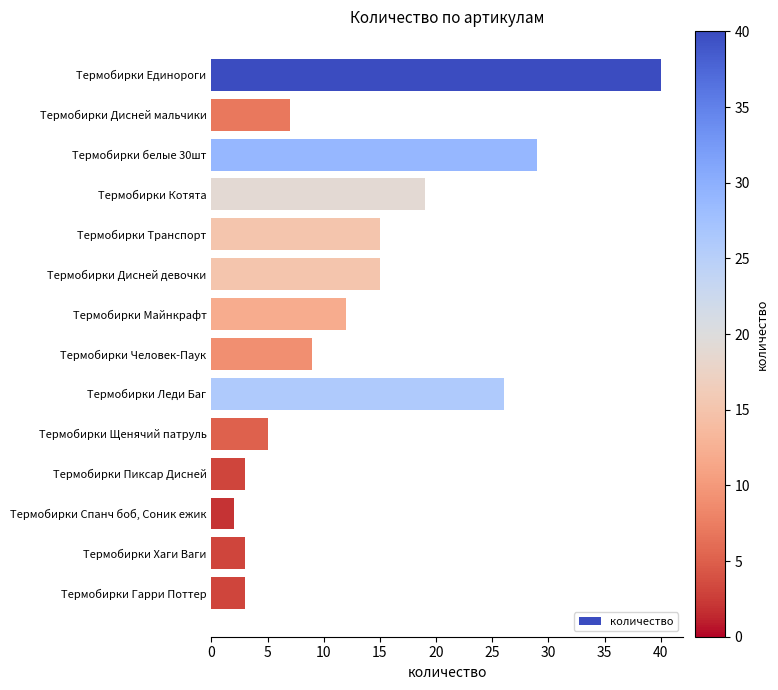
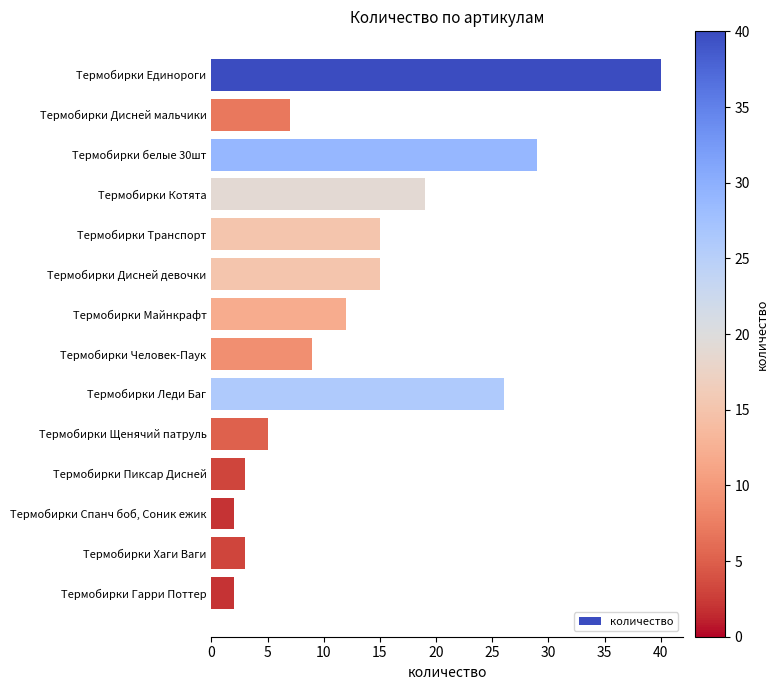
Термобирки Гарри Поттер: 3 -> 2
